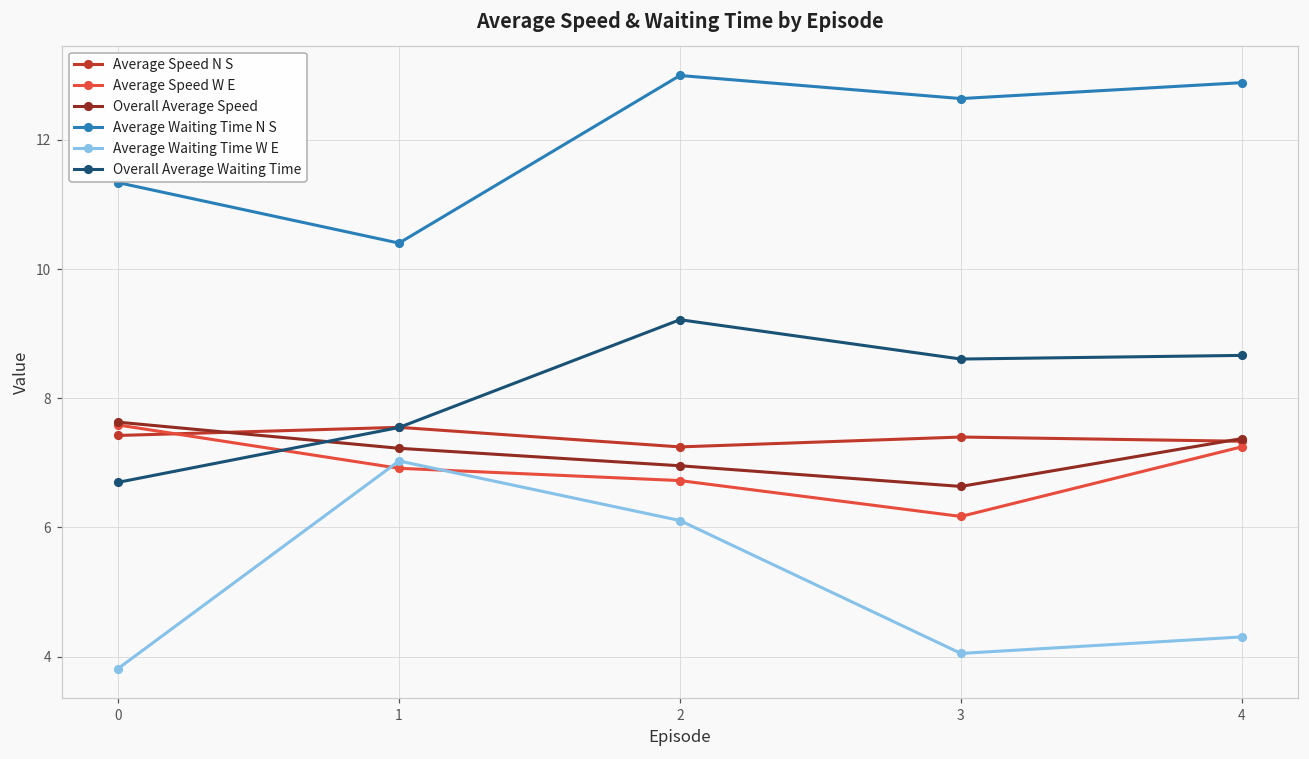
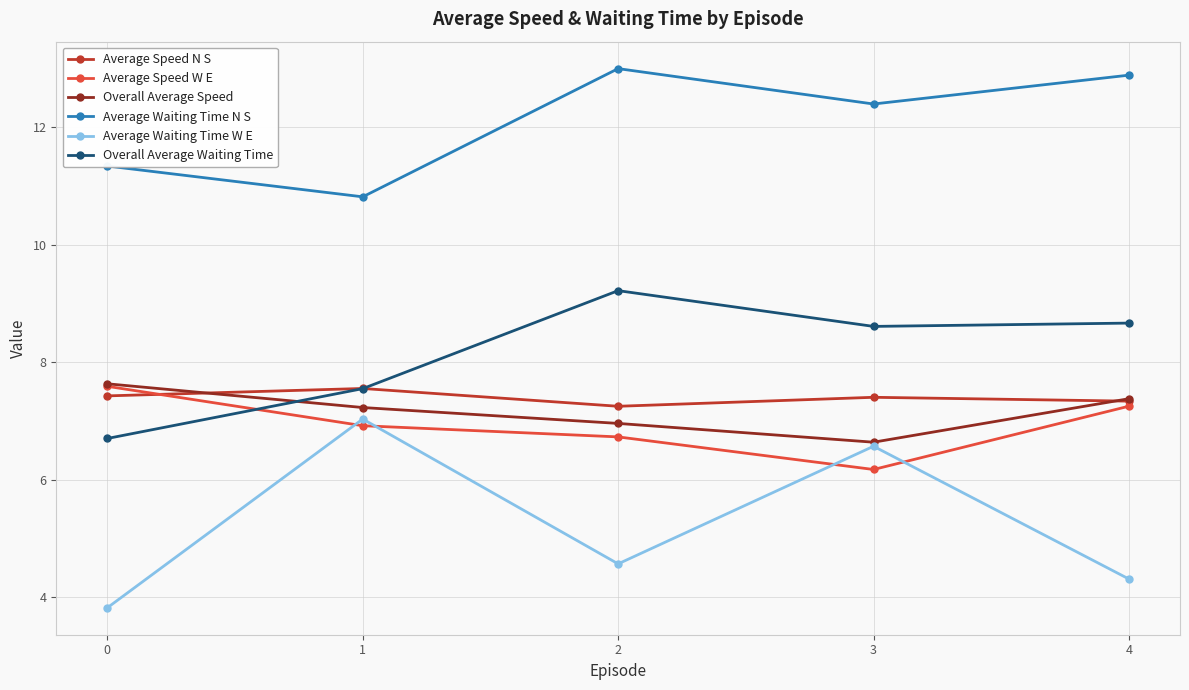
Average Waiting Time N S, 1: 10.4 -> 10.8
Average Waiting Time W E, 2: 6.1 -> 4.6
Average Waiting Time N S, 3: 12.6 -> 12.4
Average Waiting Time W E, 3: 4.1 -> 6.6
